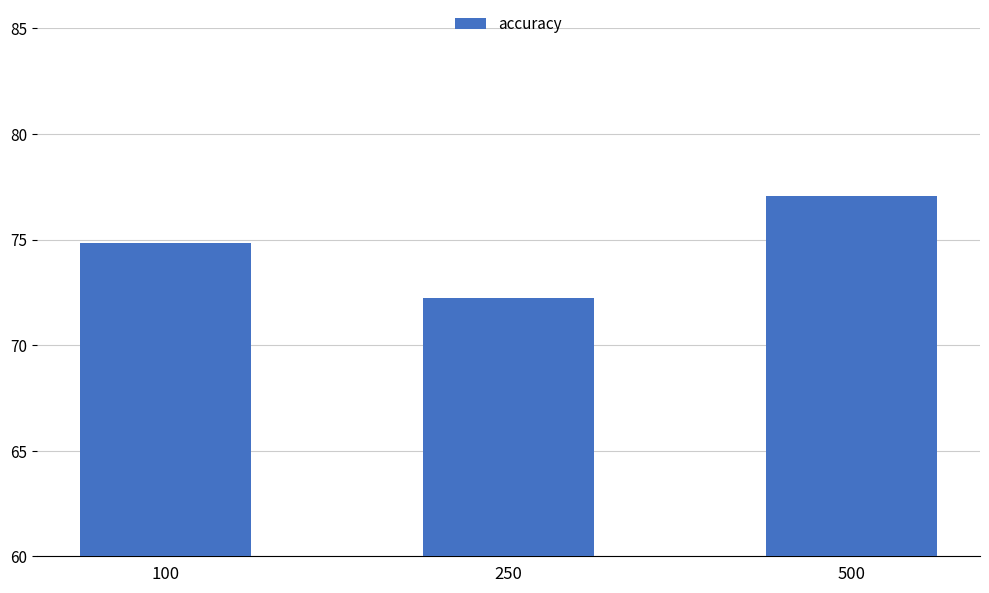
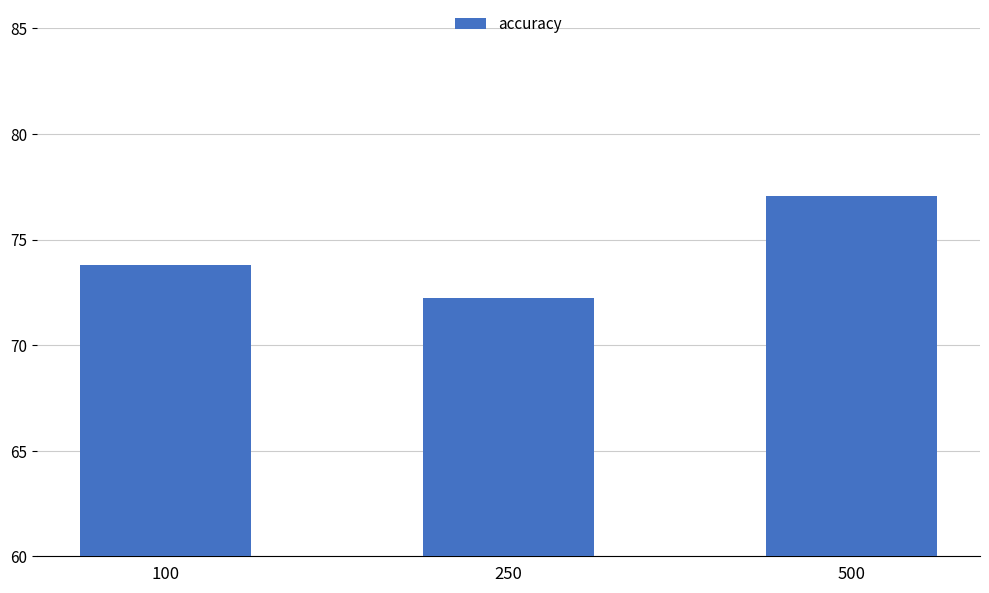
100: 74.9 -> 73.8
